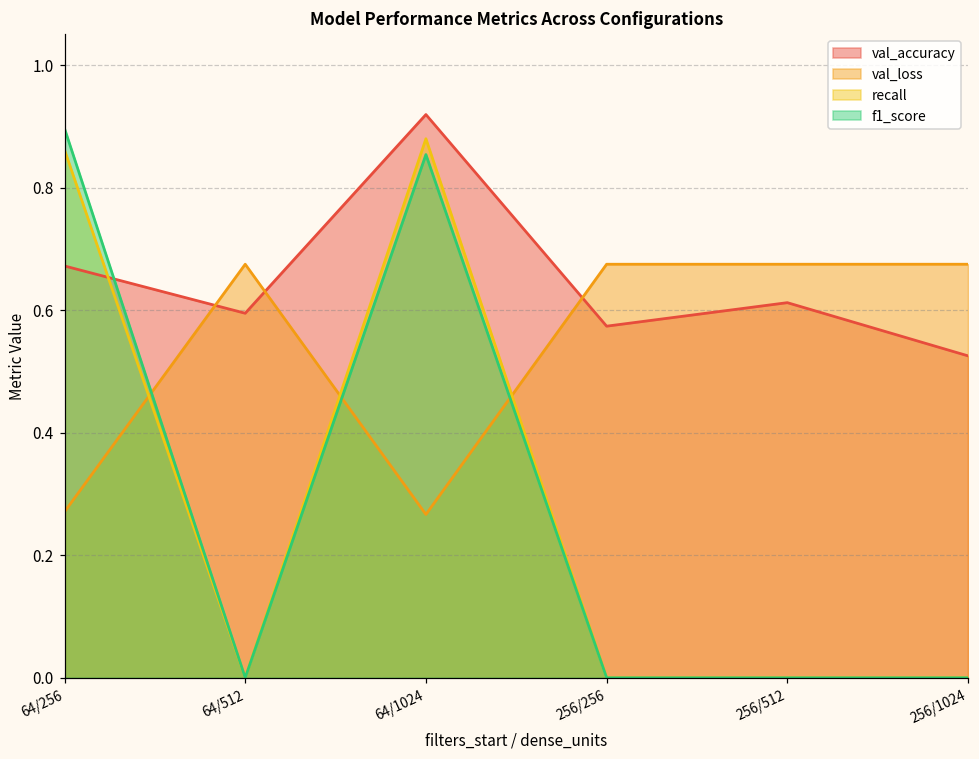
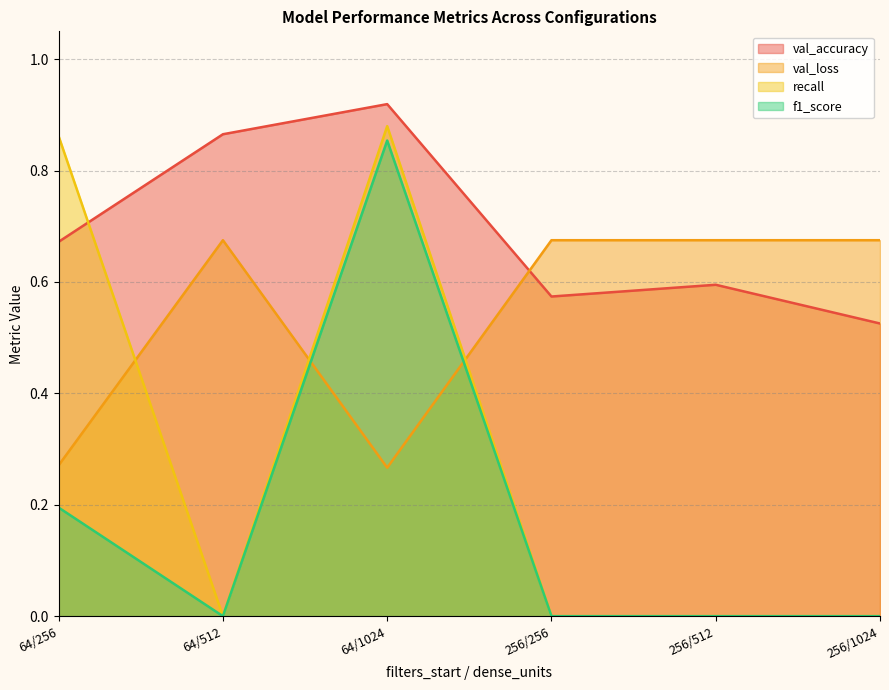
f1_score, 64/256: 0.90 -> 0.19
val_accuracy, 64/512: 0.59 -> 0.87
val_accuracy, 256/512: 0.61 -> 0.59
